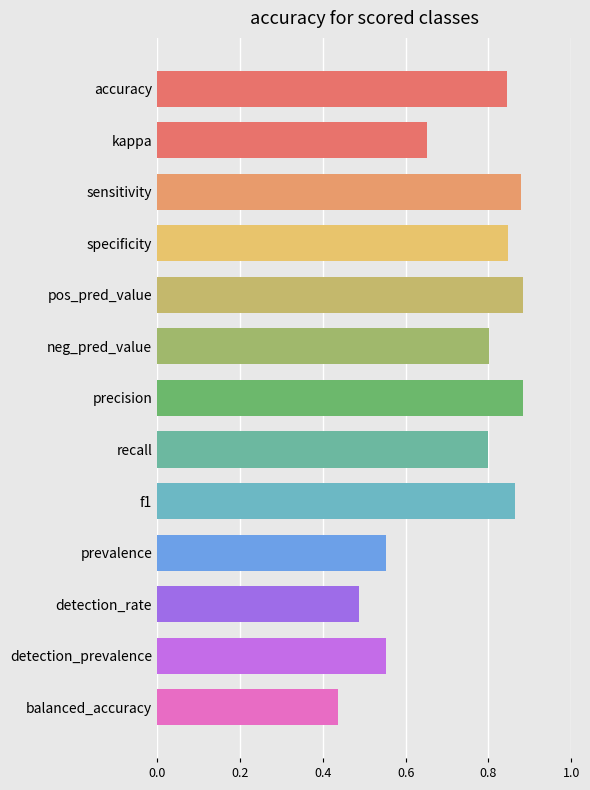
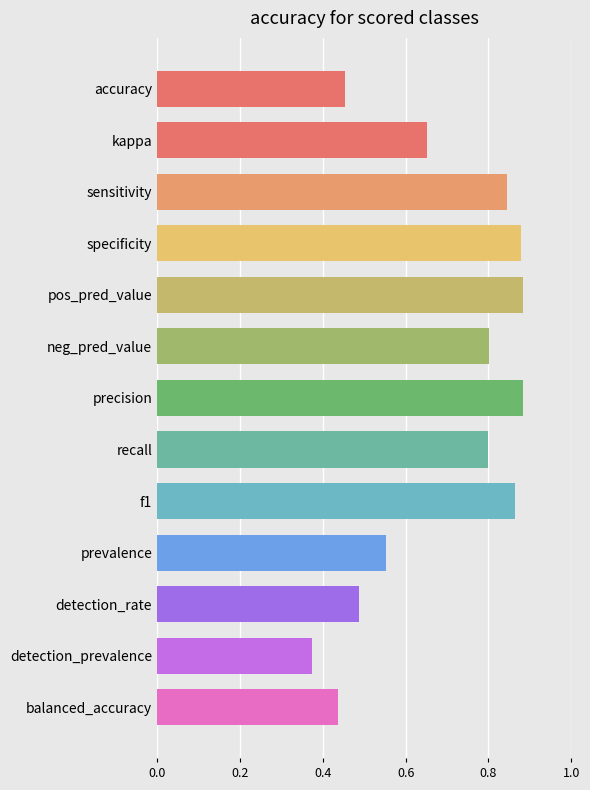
accuracy: 0.85 -> 0.45
sensitivity: 0.88 -> 0.85
specificity: 0.85 -> 0.88
detection_prevalence: 0.55 -> 0.37
